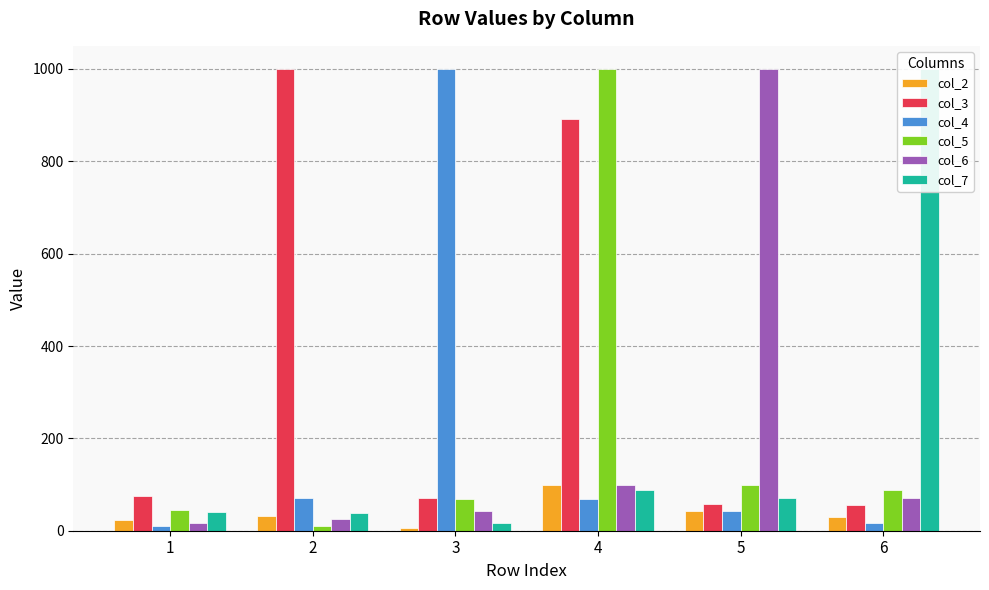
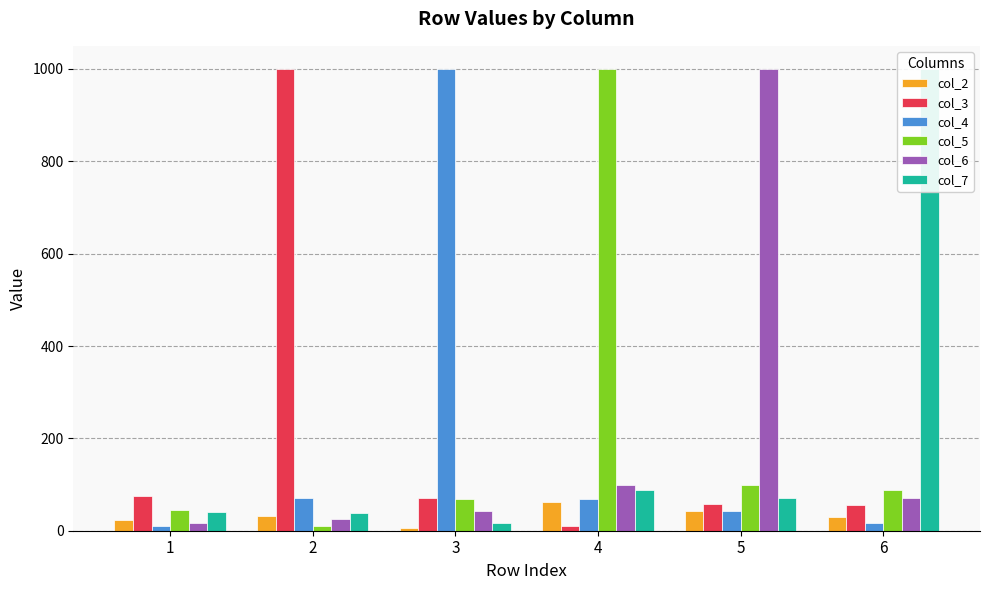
col_2, 4: 100 -> 60
col_3, 4: 890 -> 10
